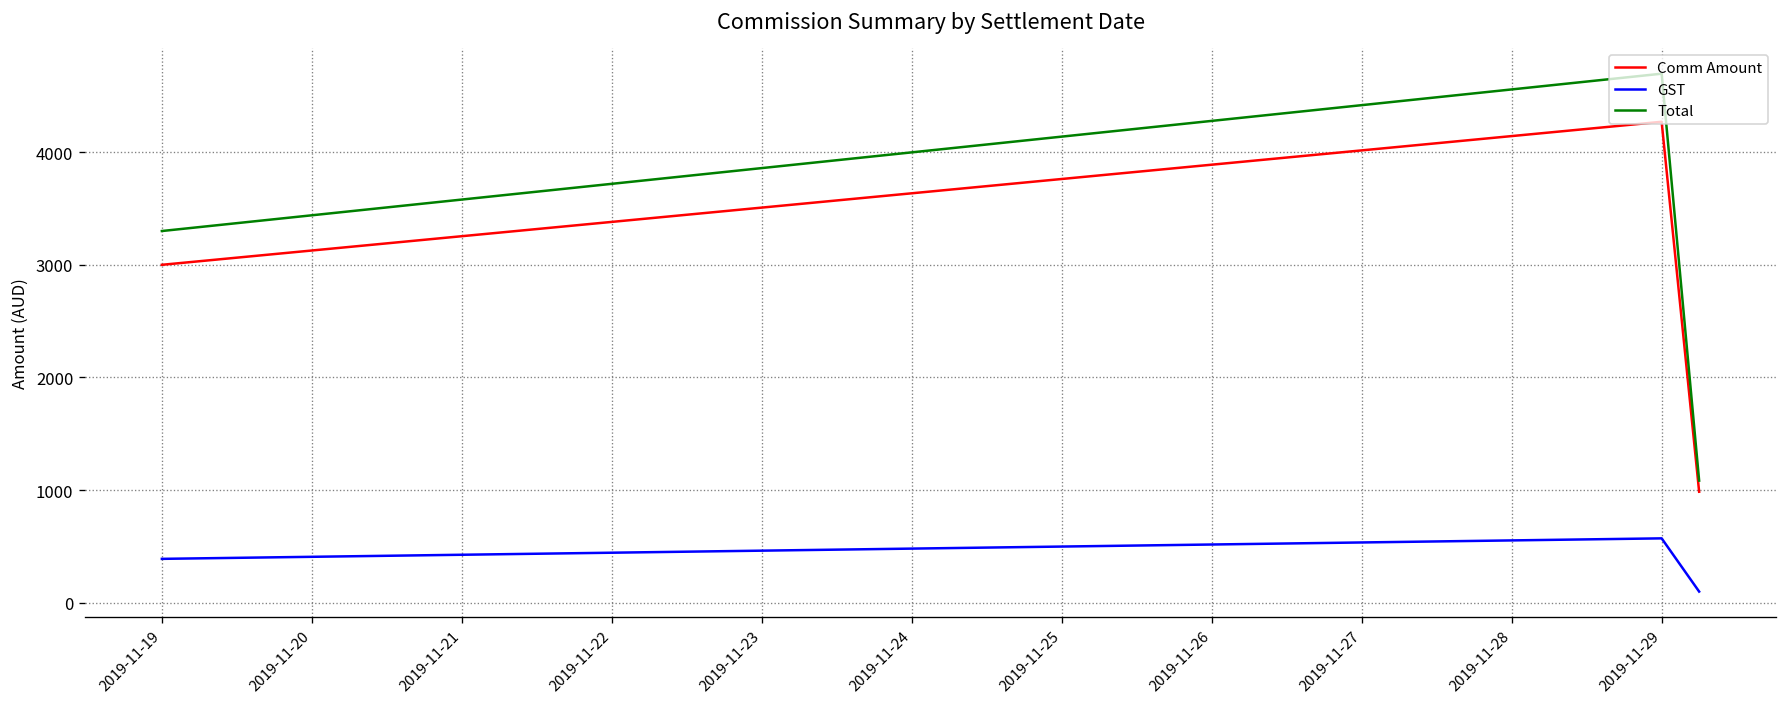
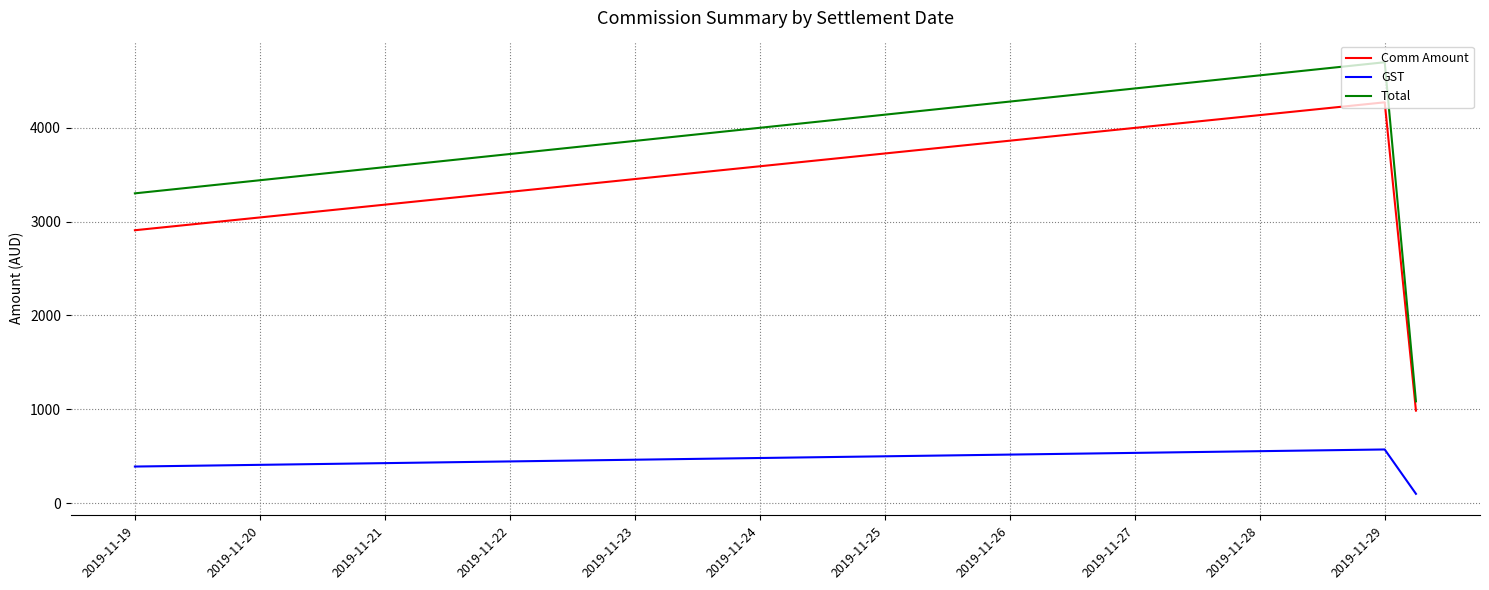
Comm Amount, 2019-11-19: 3000 -> 2900
